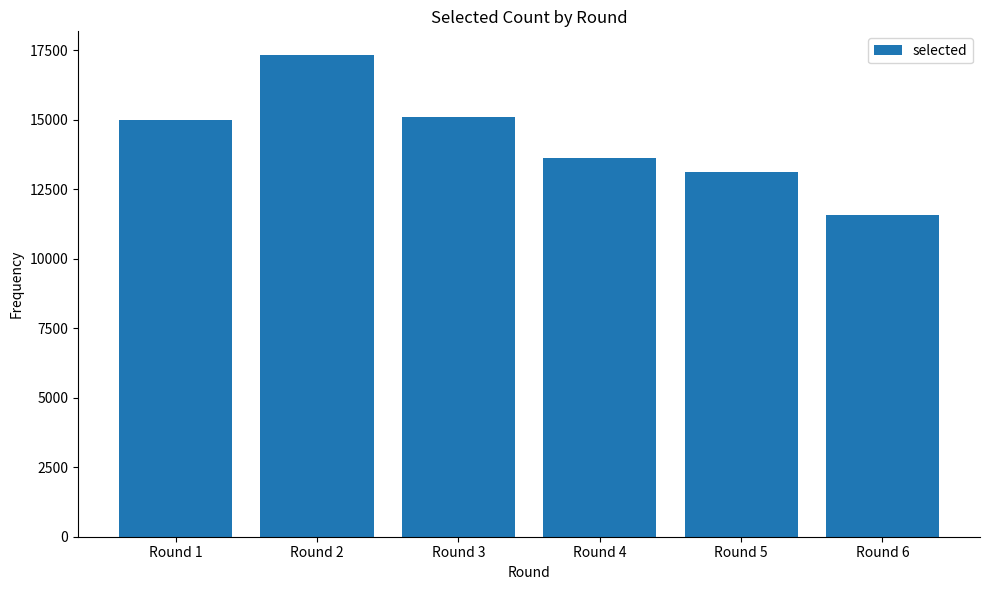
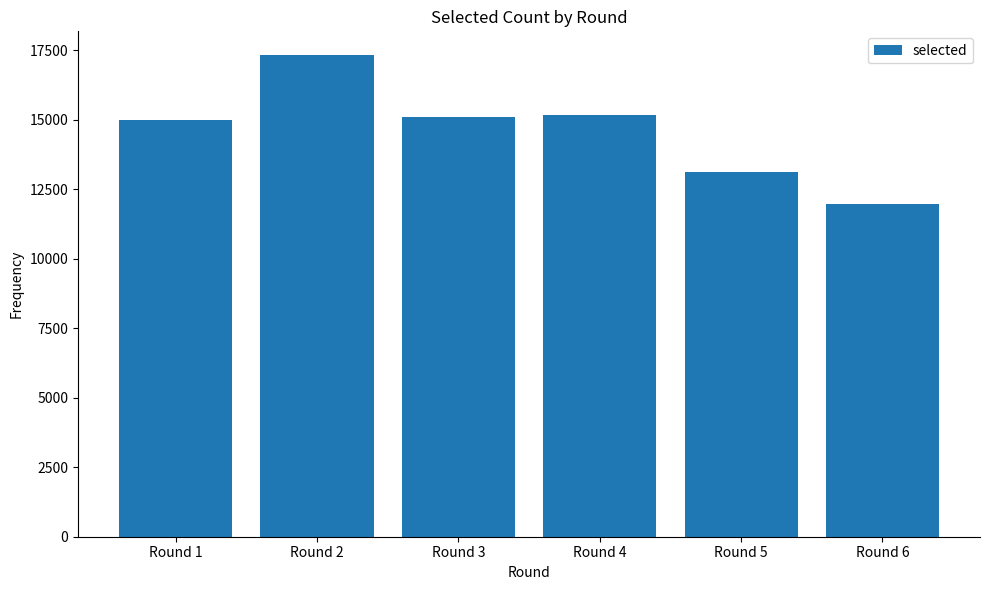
Round 4: 13600 -> 15200
Round 6: 11600 -> 12000
